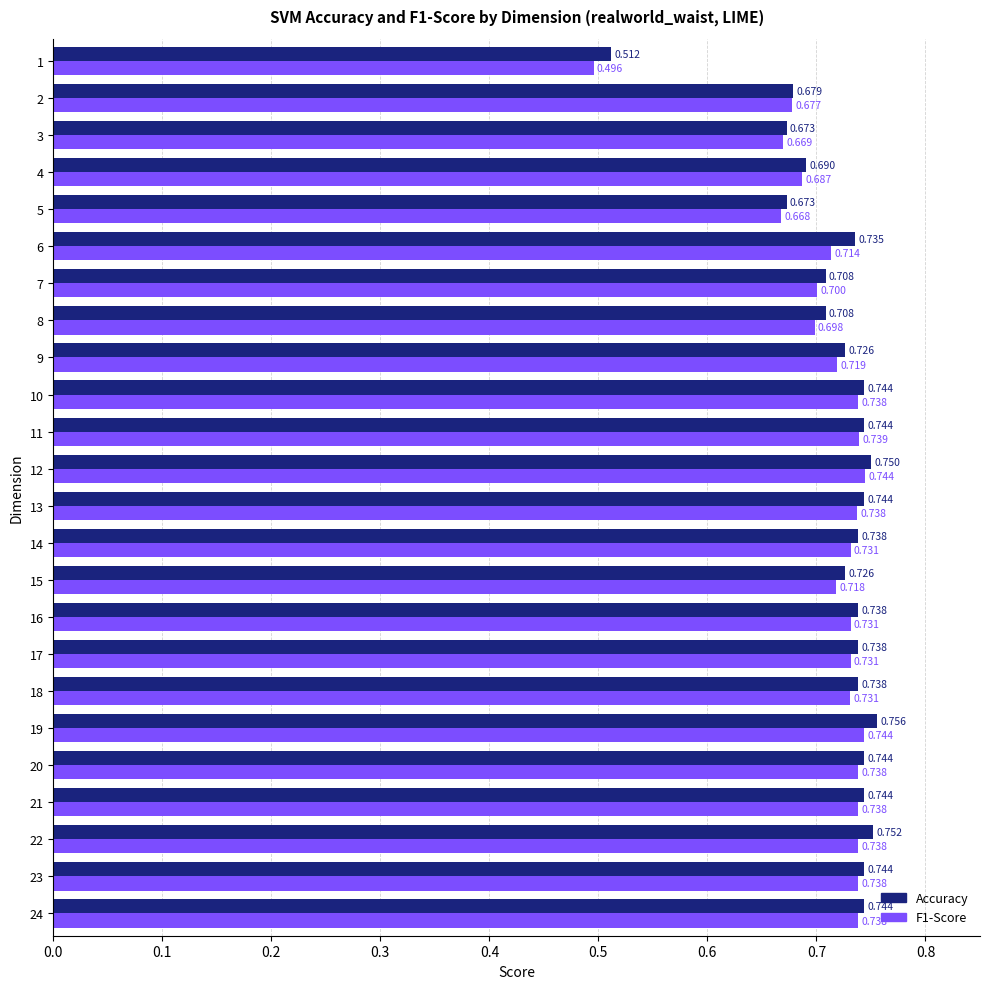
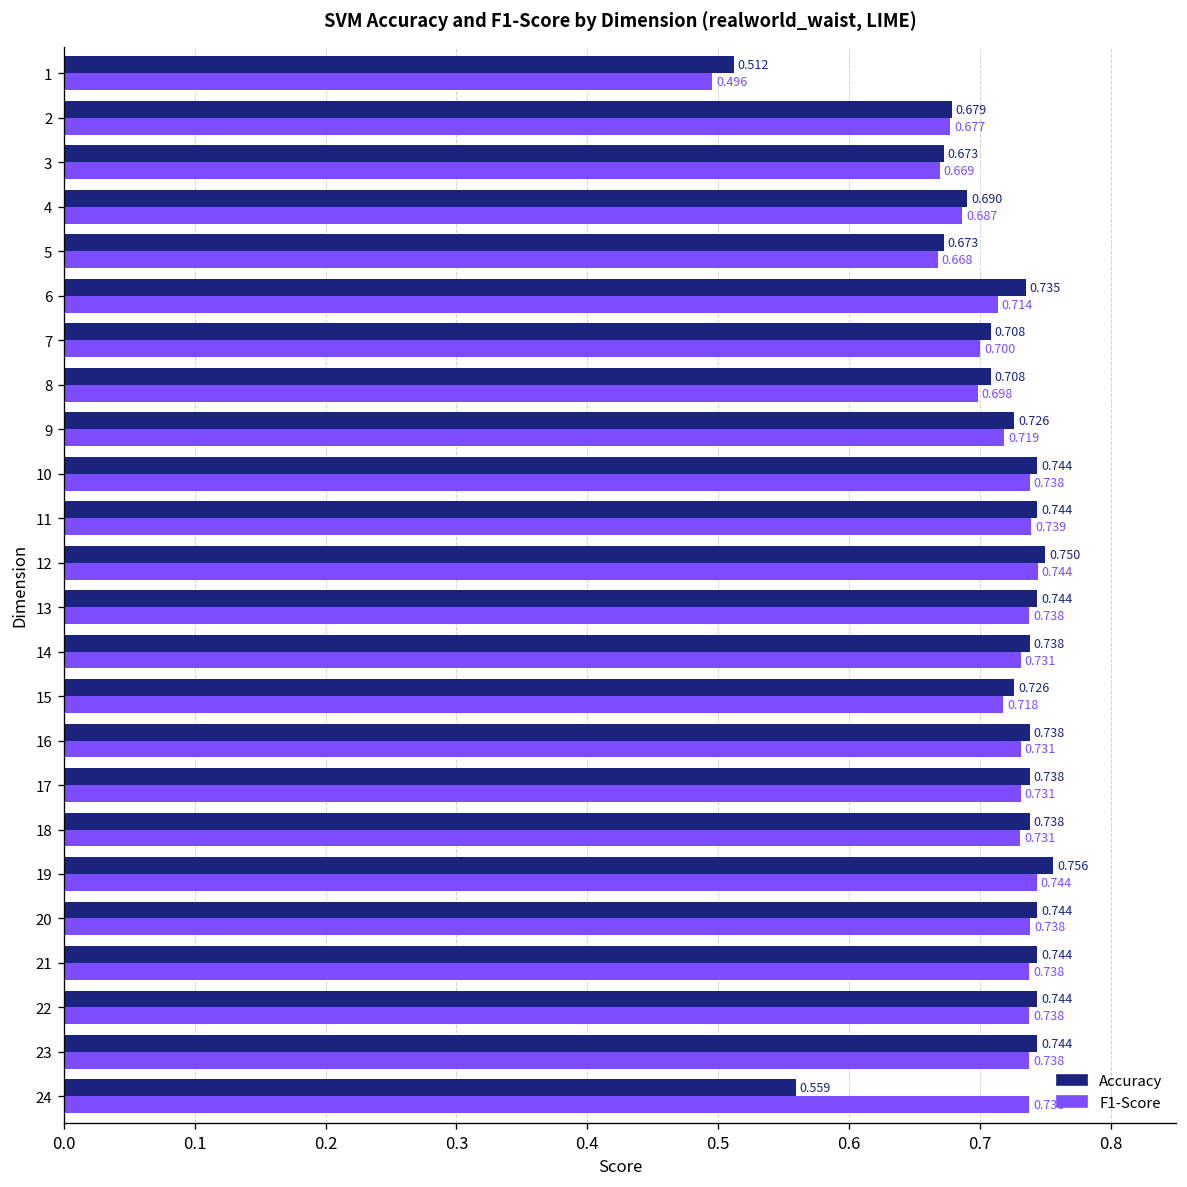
Accuracy, 22: 0.752 -> 0.744
Accuracy, 24: 0.744 -> 0.559
